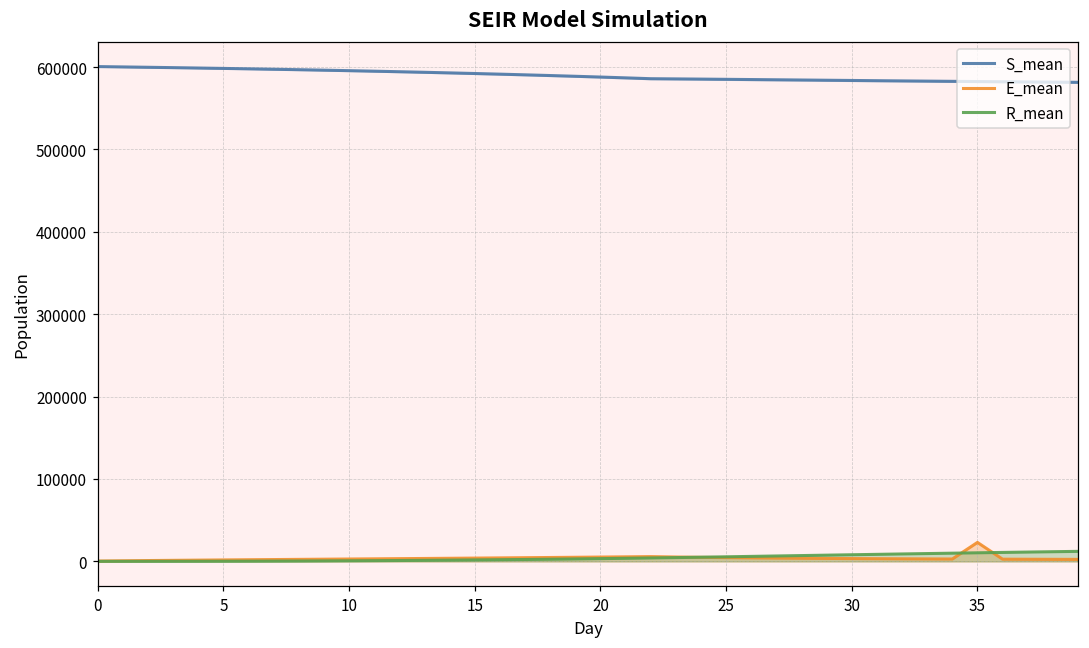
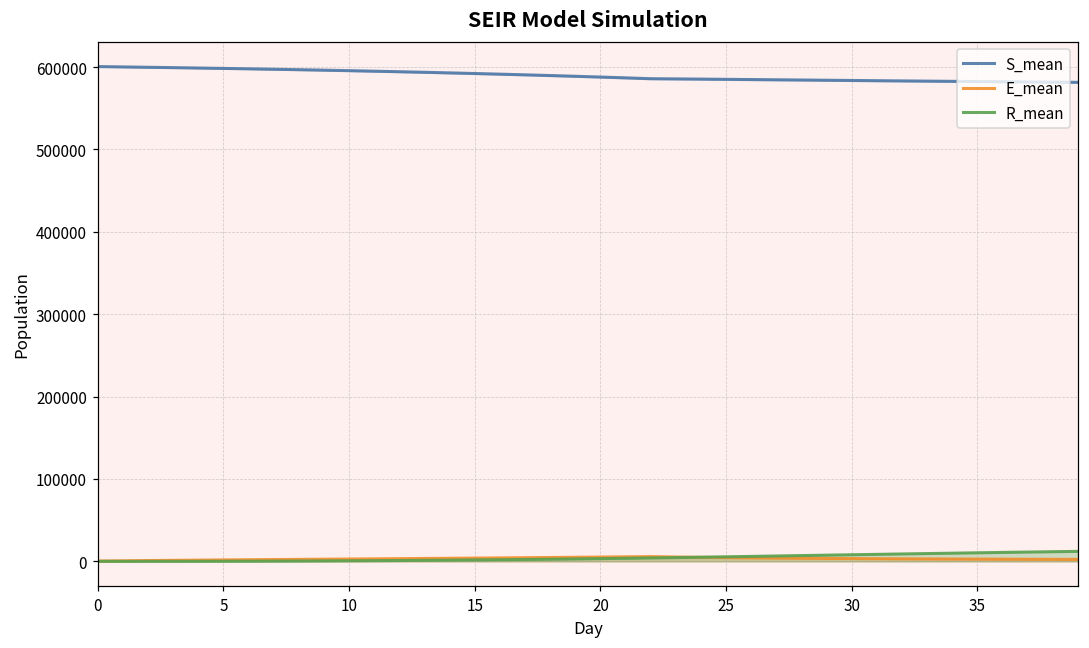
E_mean, 35: 20000 -> 0
